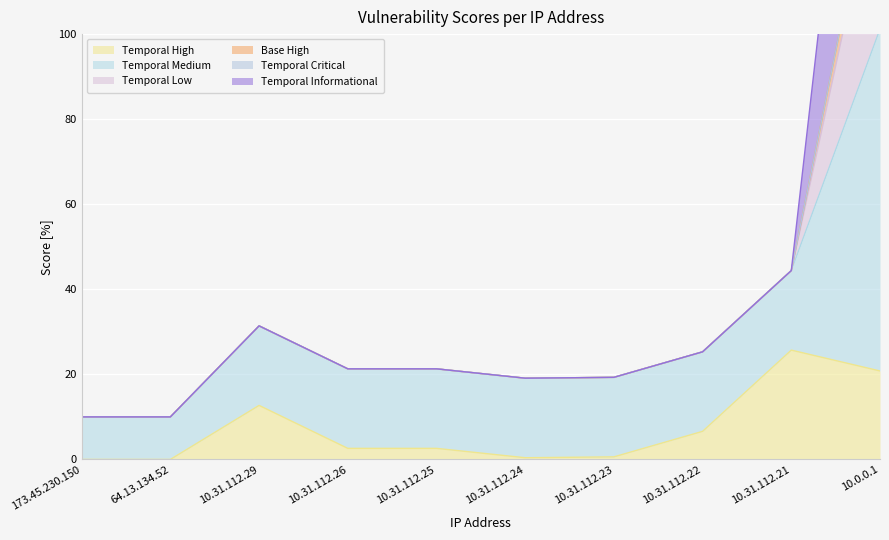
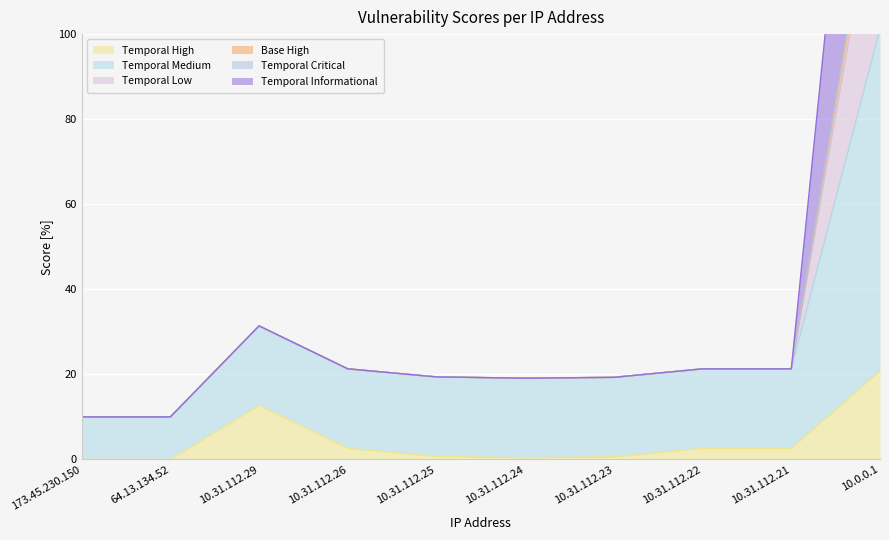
Temporal High, 10.31.112.25: 3 -> 1
Temporal High, 10.31.112.22: 7 -> 3
Temporal High, 10.31.112.21: 26 -> 3
